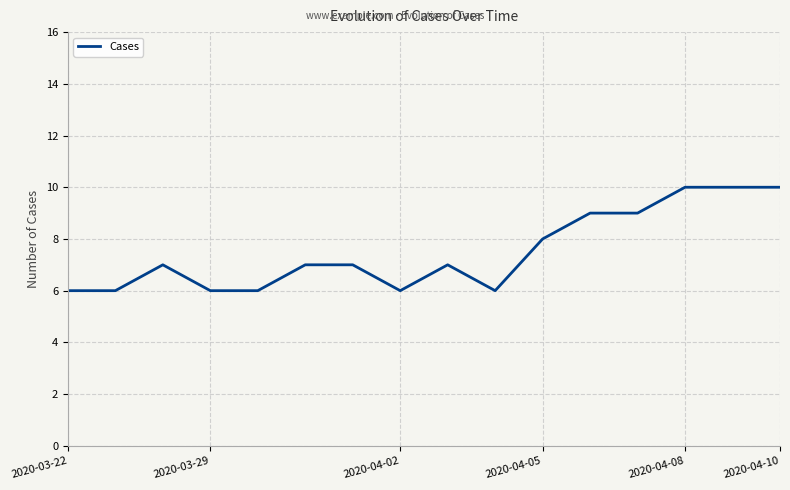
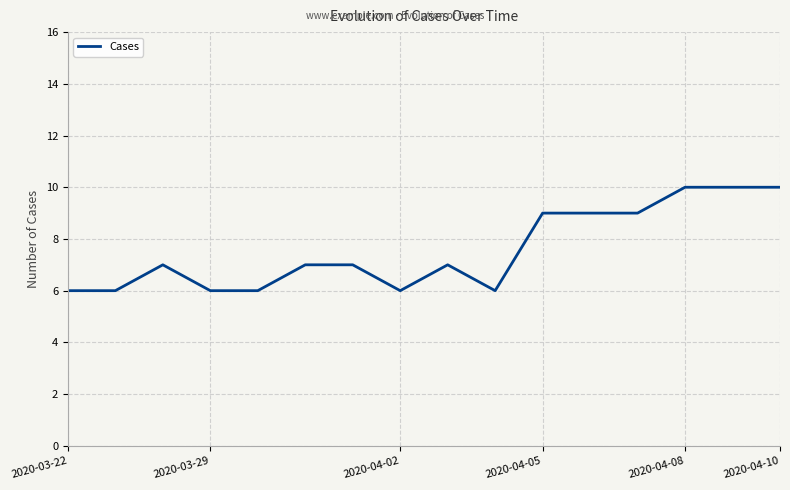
2020-04-05: 8 -> 9
